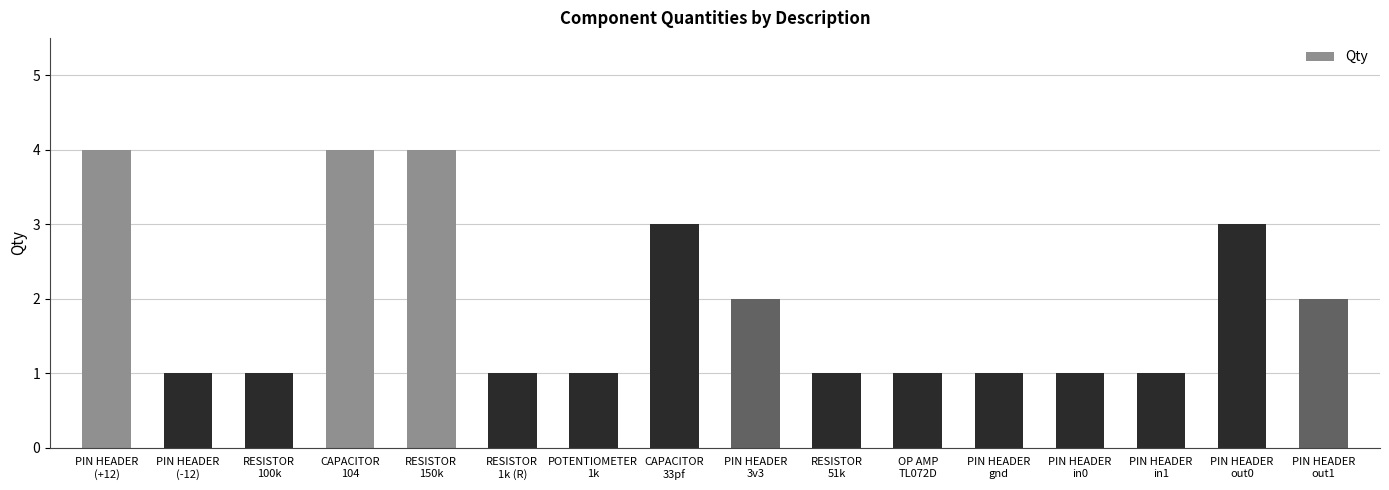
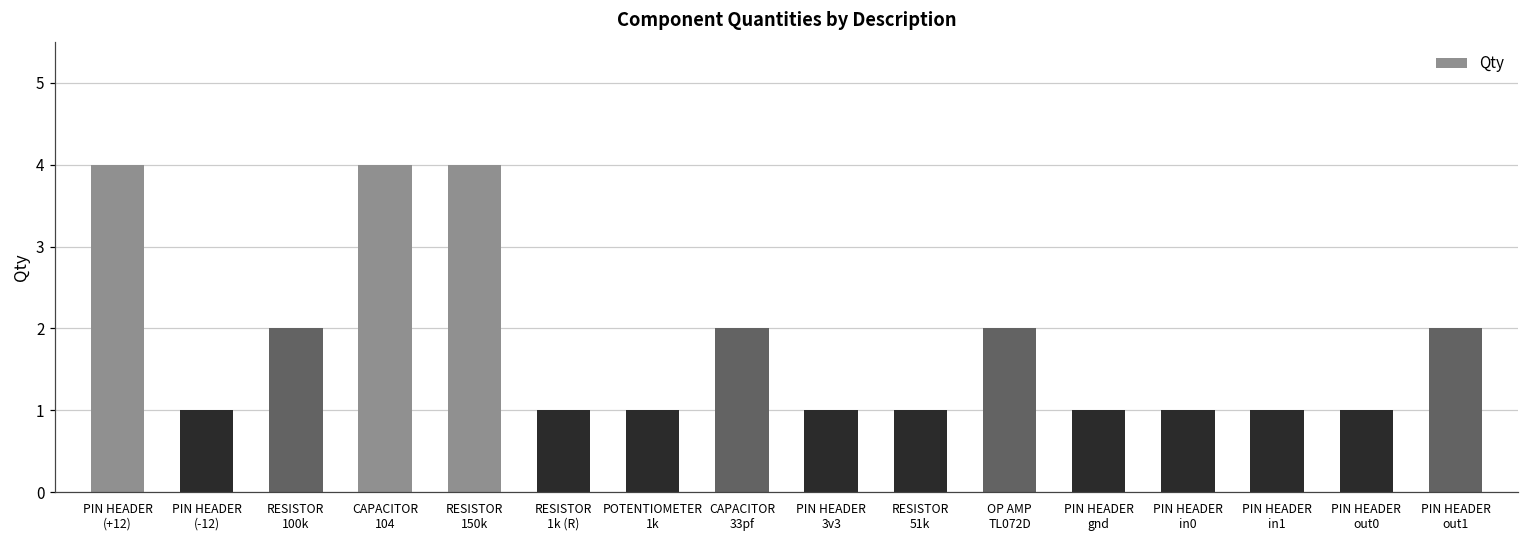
RESISTOR 100k: 1 -> 2
CAPACITOR 33pf: 3 -> 2
PIN HEADER 3v3: 2 -> 1
OP AMP TL072D: 1 -> 2
PIN HEADER out0: 3 -> 1
